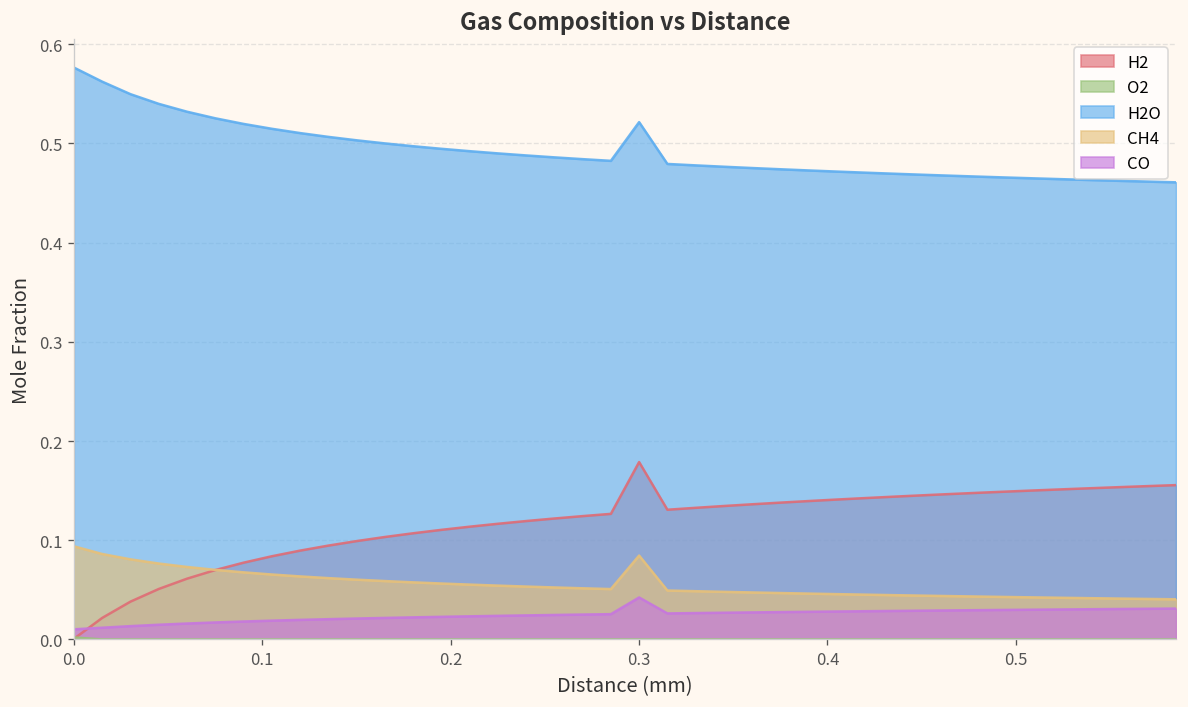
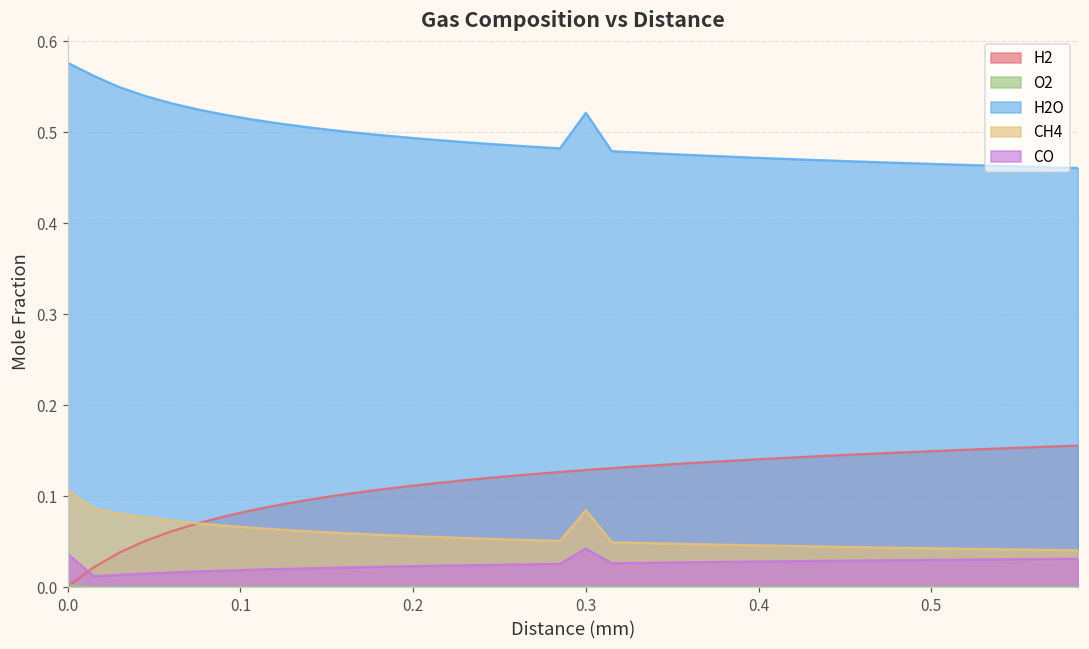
CH4, 0.0: 0.09 -> 0.11
CO, 0.0: 0.01 -> 0.04
H2, 0.3: 0.18 -> 0.13
